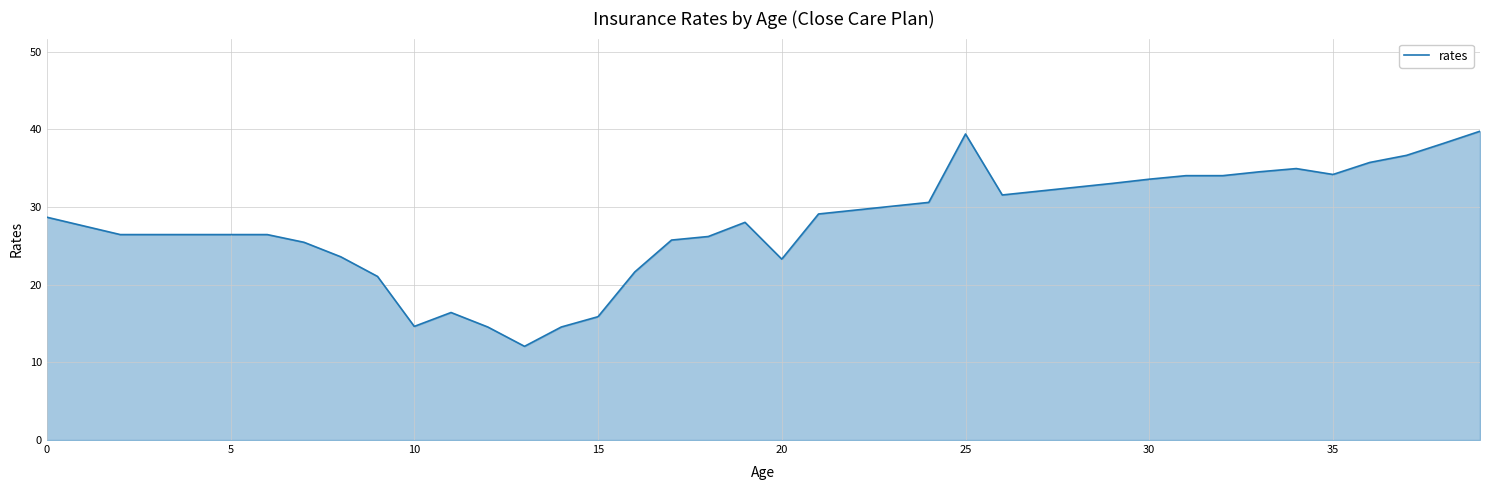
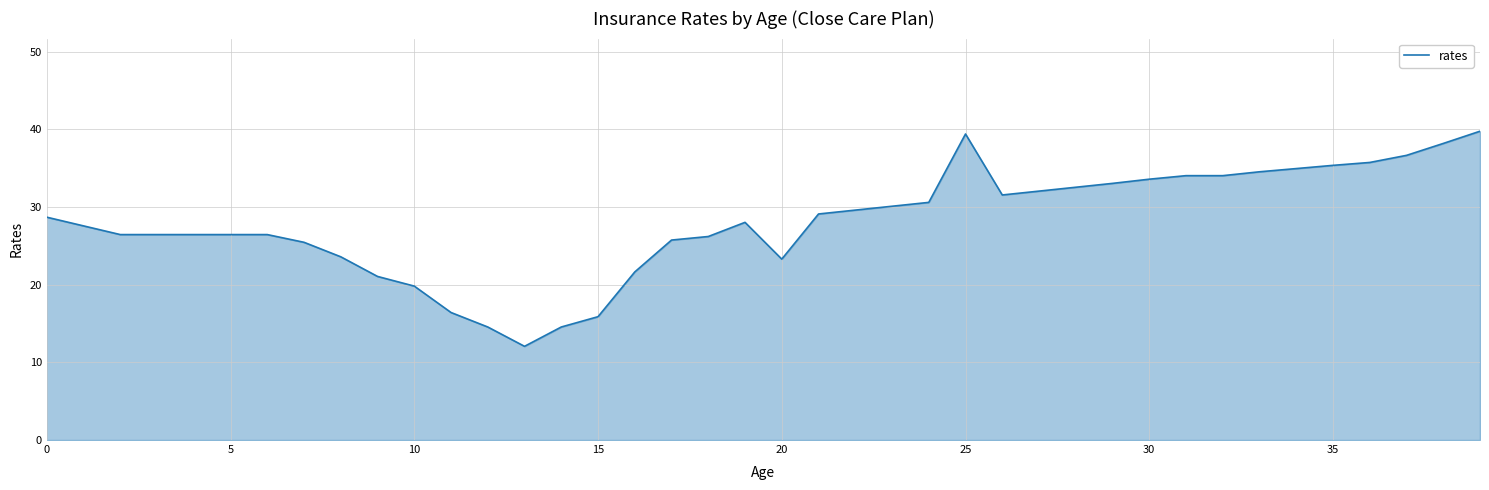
10: 15 -> 20
35: 34 -> 35
